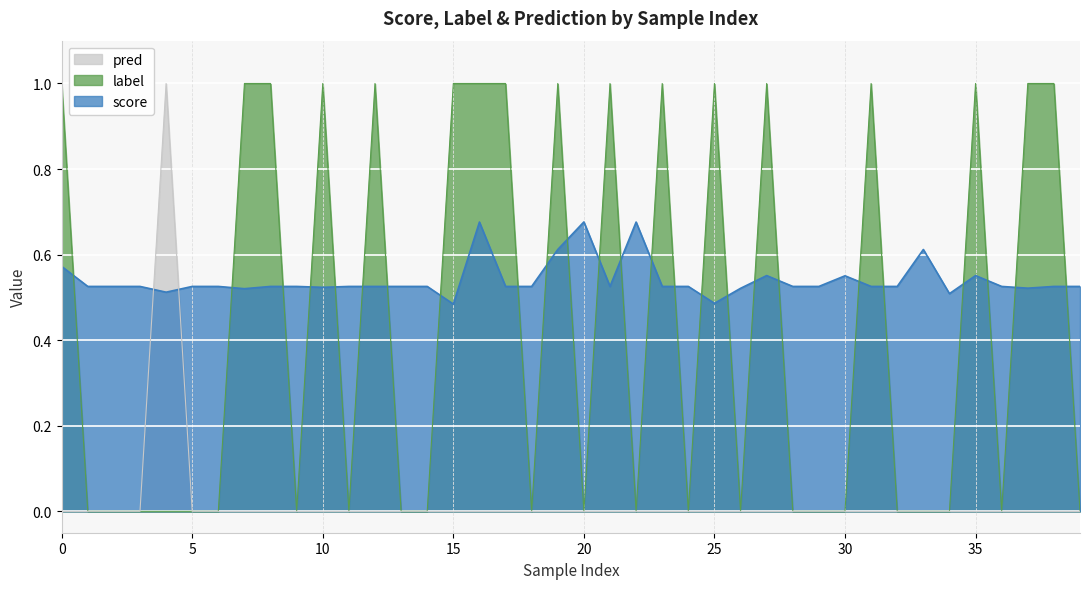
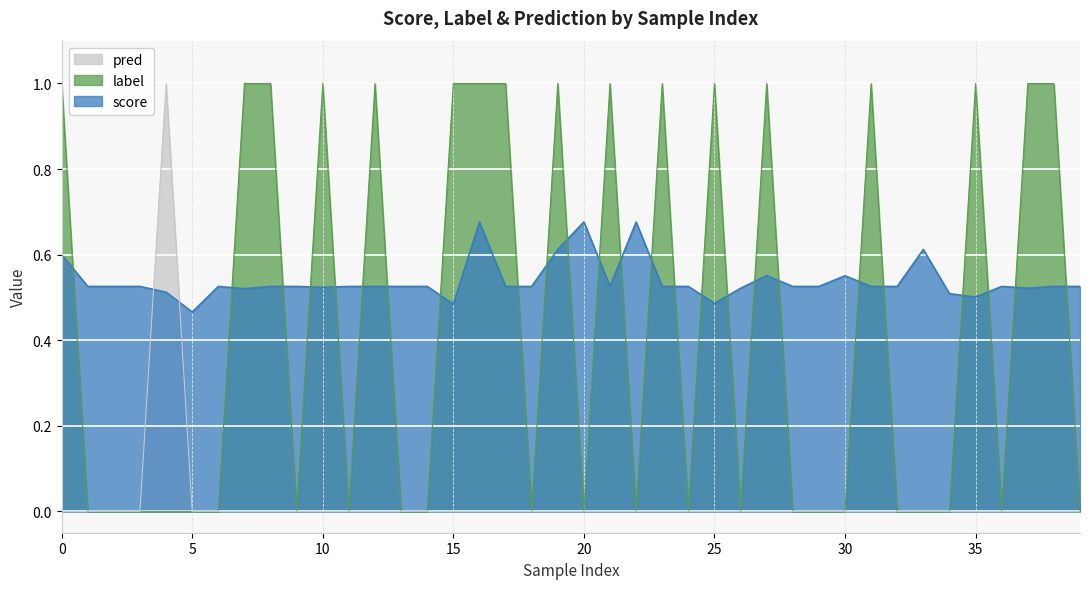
score, 0: 0.57 -> 0.60
score, 5: 0.53 -> 0.47
score, 35: 0.55 -> 0.50
